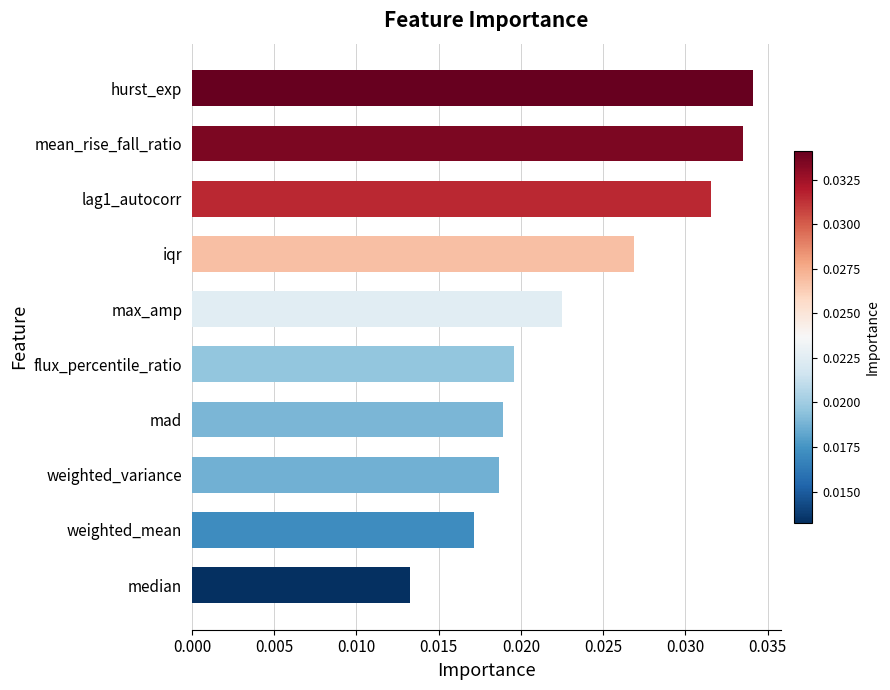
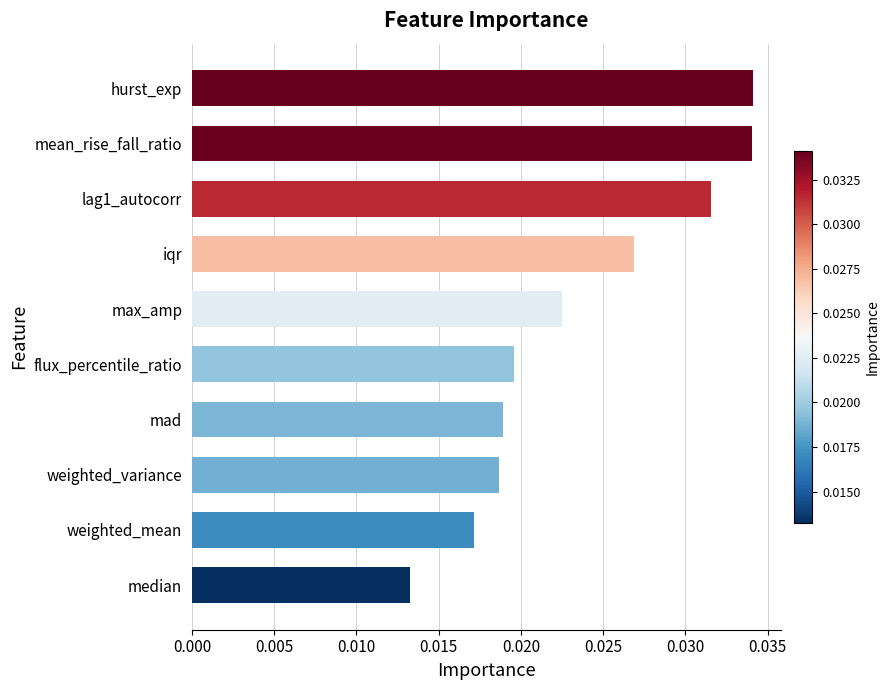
mean_rise_fall_ratio: 0.0335 -> 0.0340
